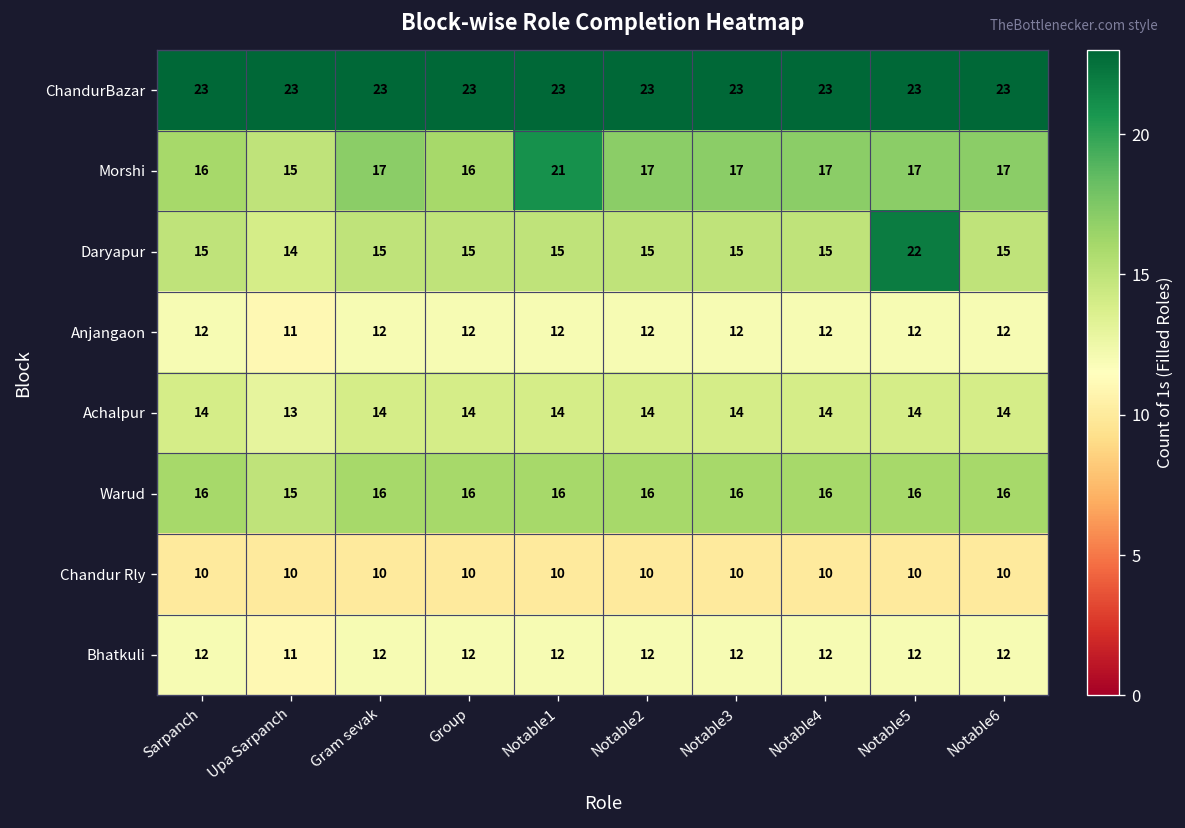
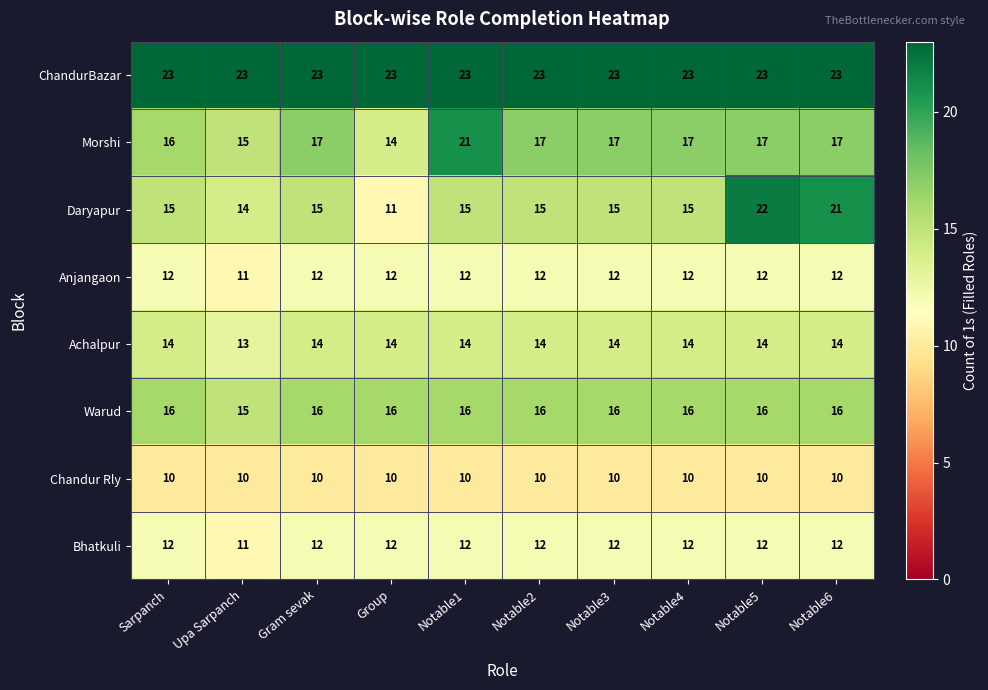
Morshi, Group: 16 -> 14
Daryapur, Group: 15 -> 11
Daryapur, Notable6: 15 -> 21
